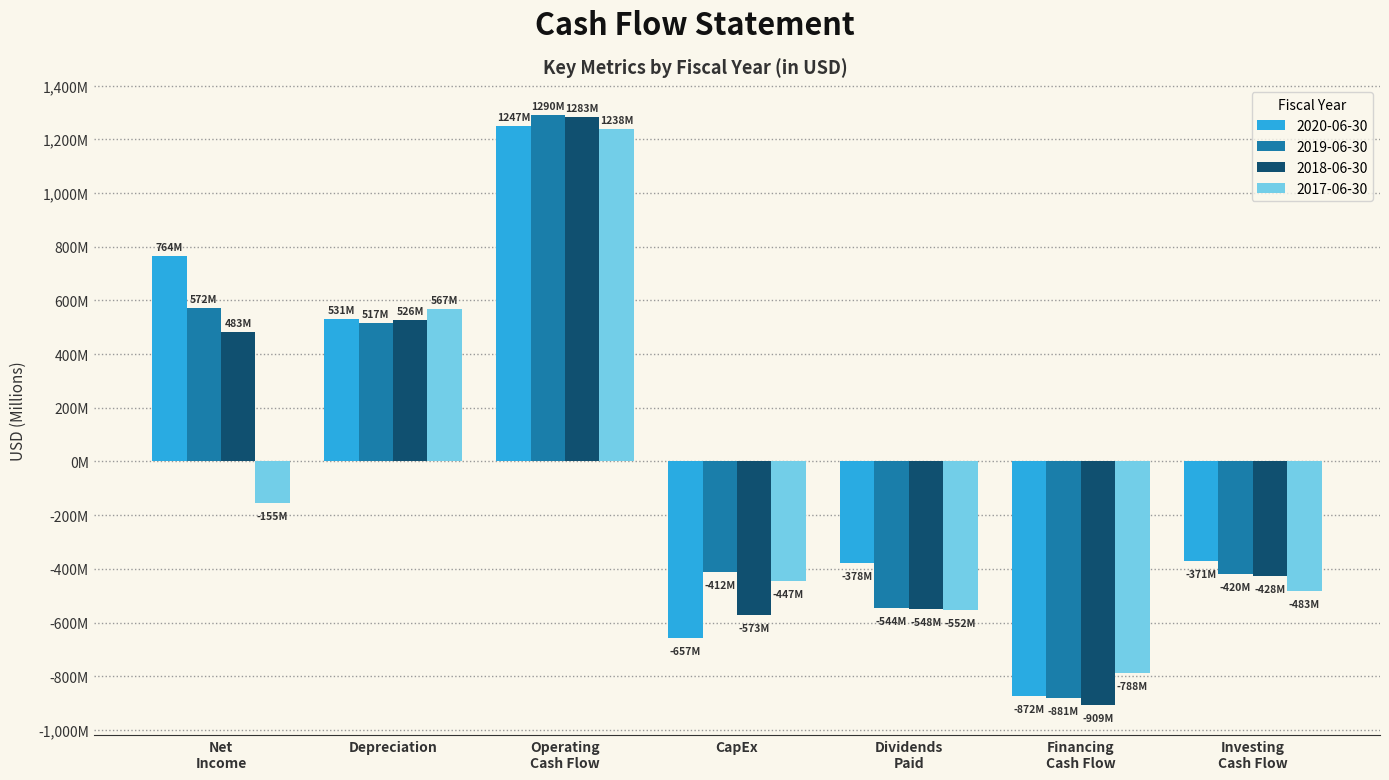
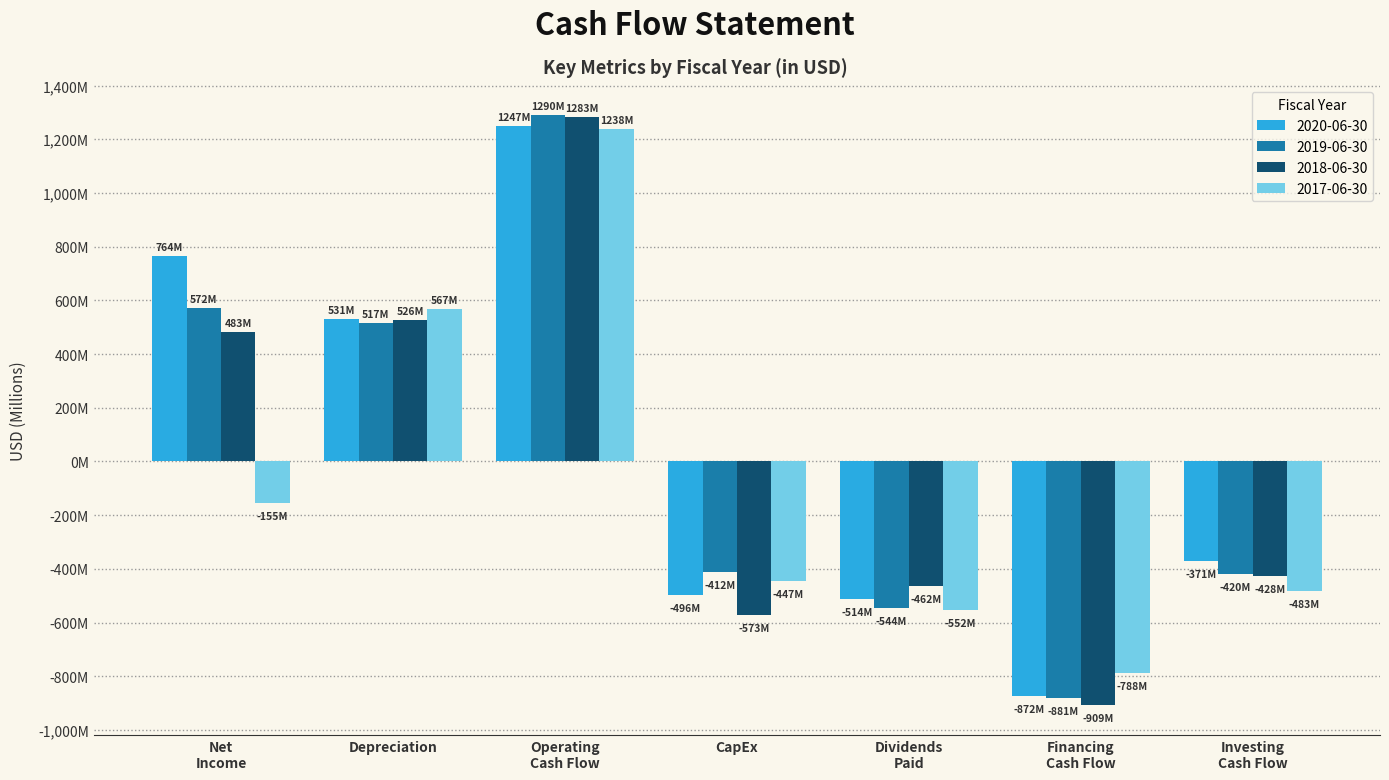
2020-06-30, CapEx: -657M -> -496M
2020-06-30, Dividends Paid: -378M -> -514M
2018-06-30, Dividends Paid: -548M -> -462M
